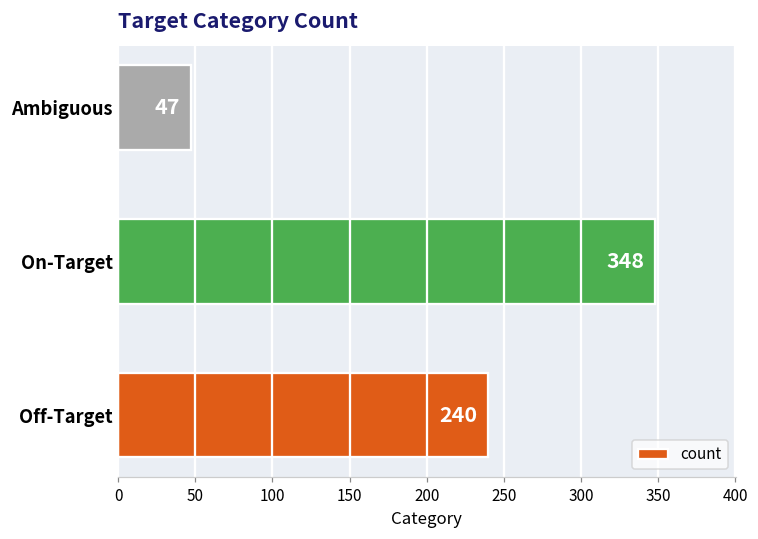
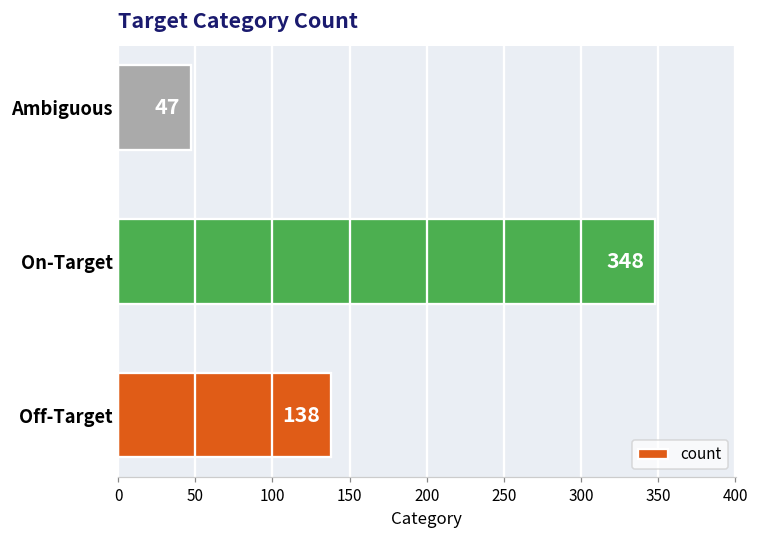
Off-Target: 240 -> 138
